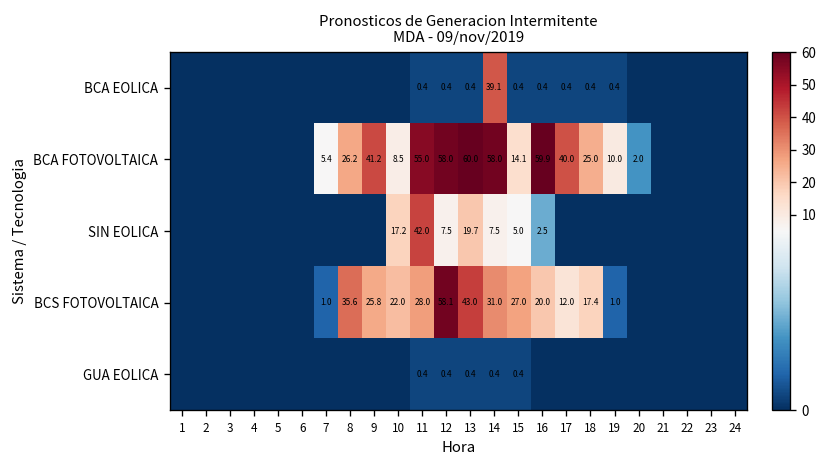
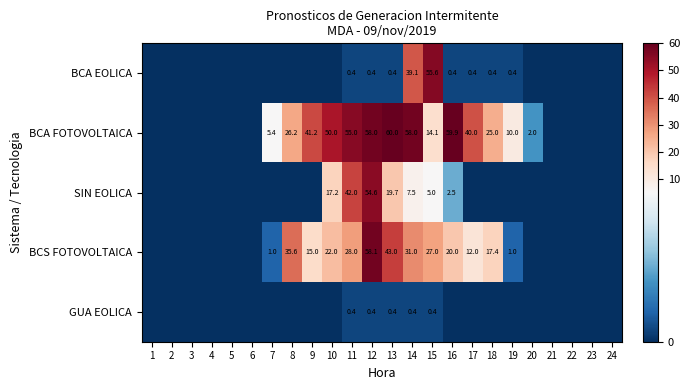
BCA EOLICA, 15: 0.4 -> 55.6
BCA FOTOVOLTAICA, 10: 8.5 -> 50.0
SIN EOLICA, 12: 7.5 -> 54.6
BCS FOTOVOLTAICA, 9: 25.8 -> 15.0
